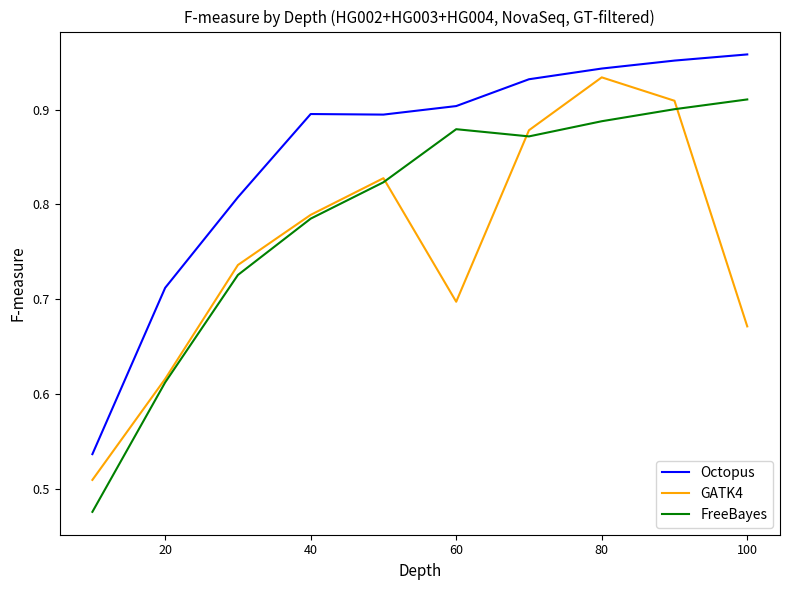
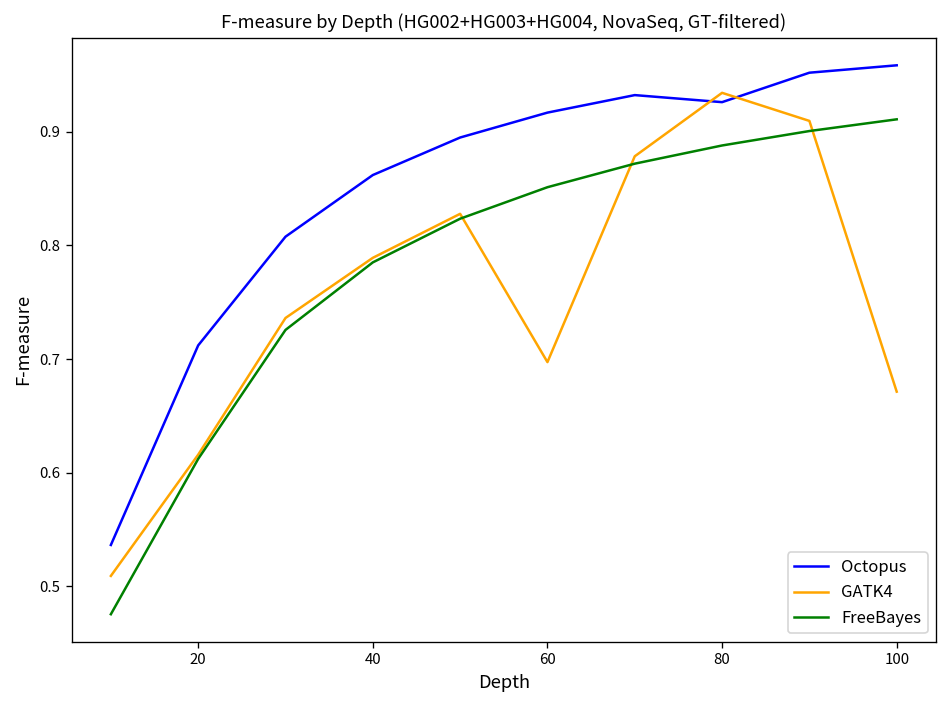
Octopus, 40: 0.90 -> 0.86
Octopus, 60: 0.90 -> 0.92
FreeBayes, 60: 0.88 -> 0.85
Octopus, 80: 0.94 -> 0.93
